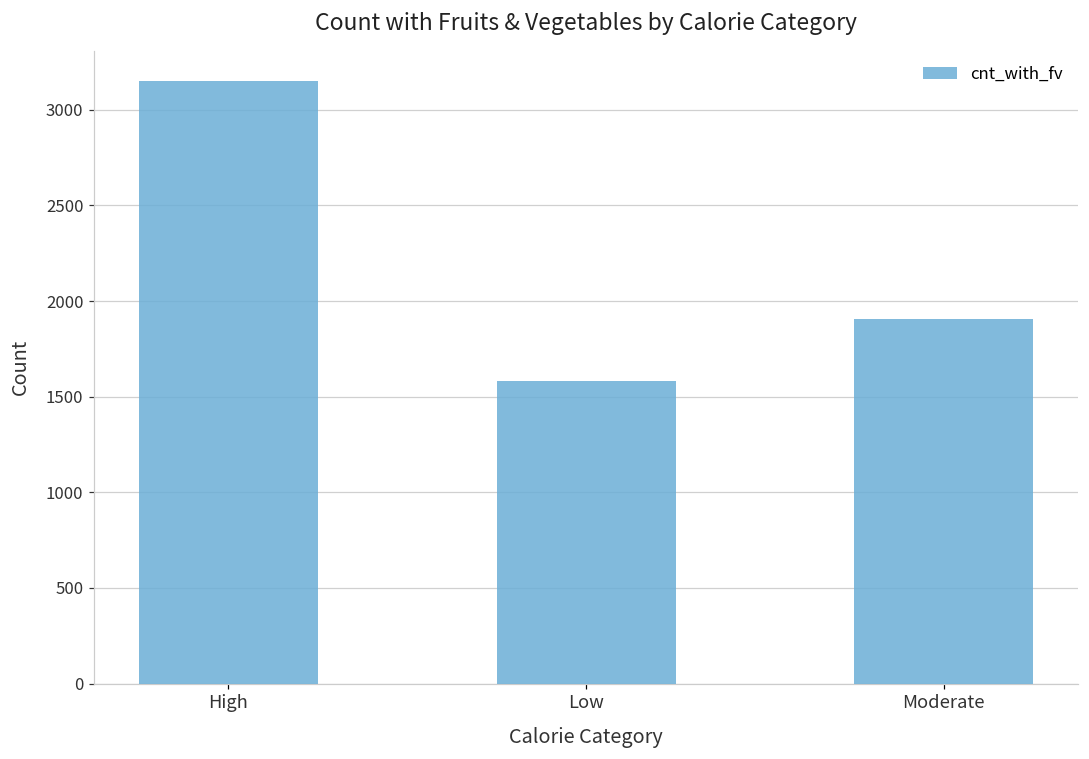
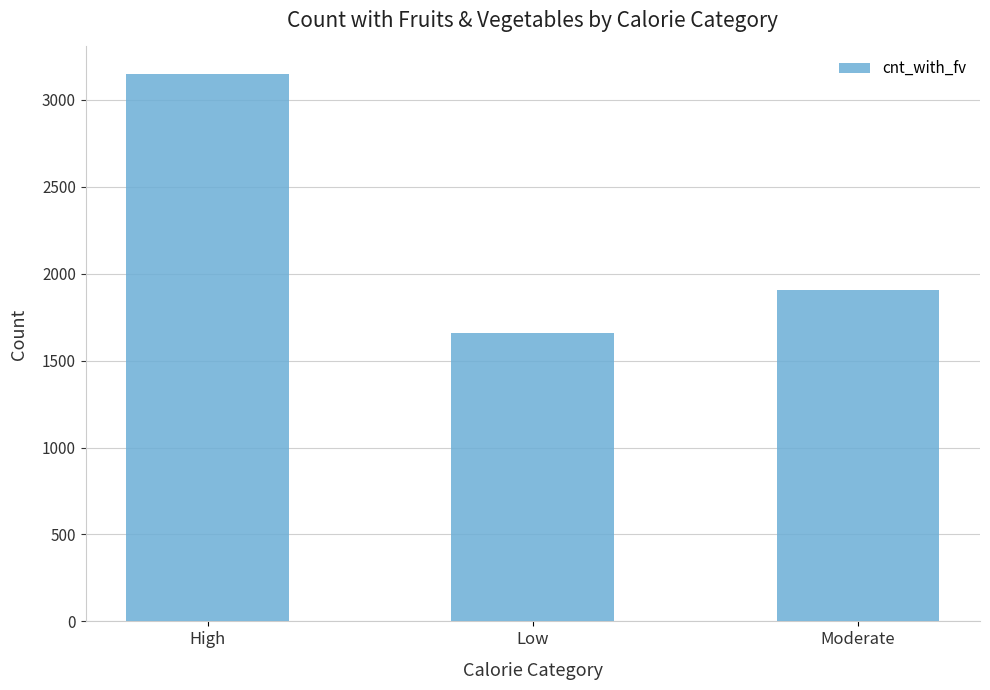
Low: 1580 -> 1660
